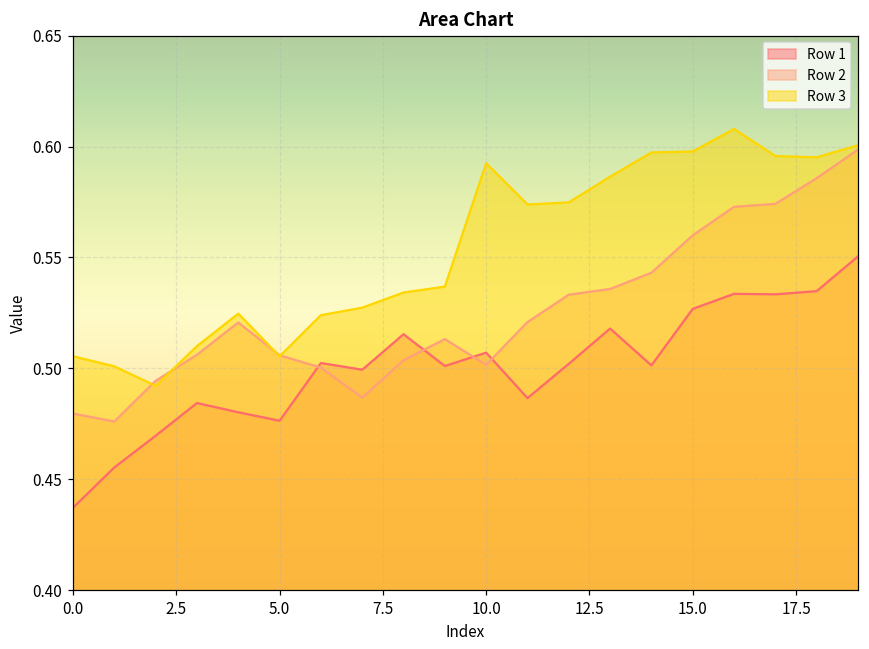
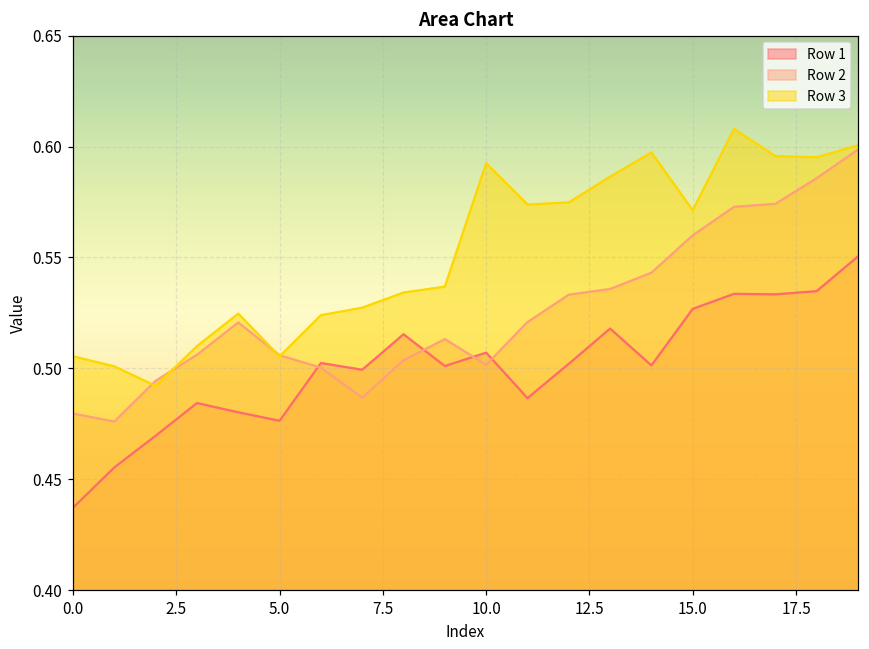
Row 3, 15.0: 0.598 -> 0.571
